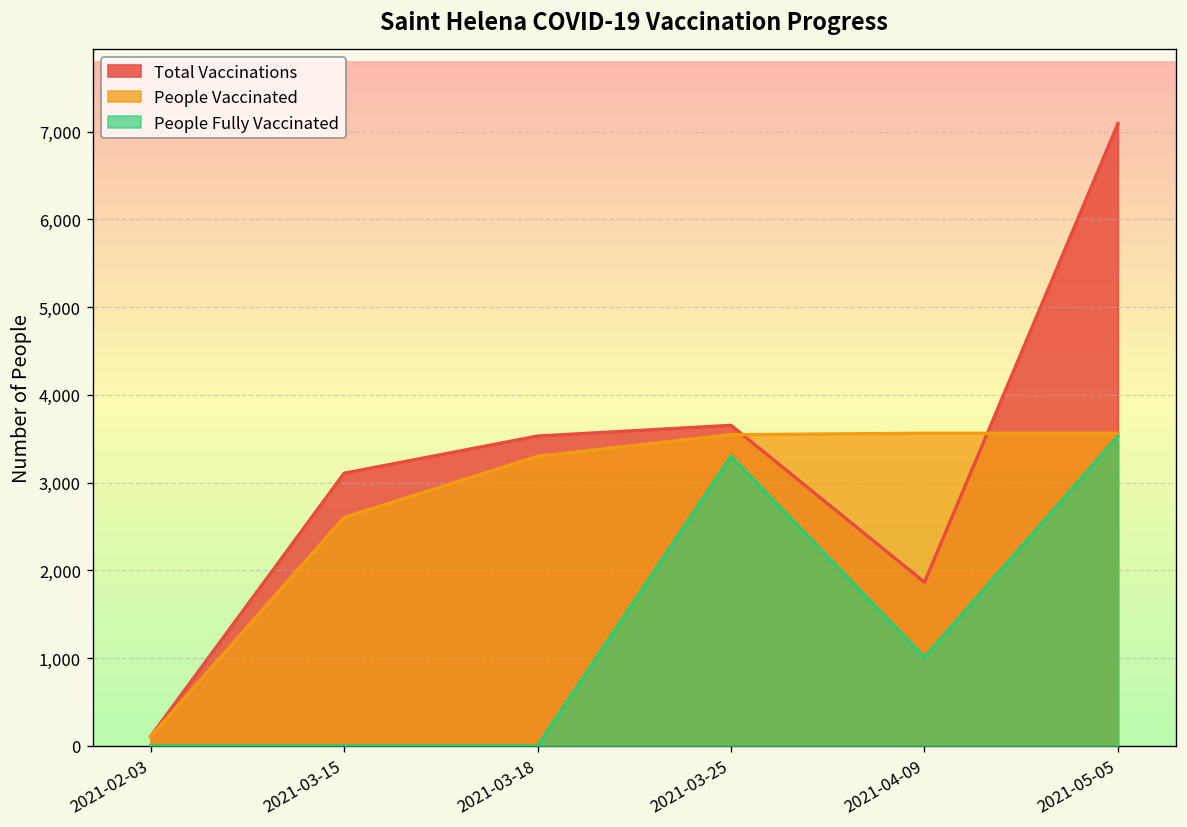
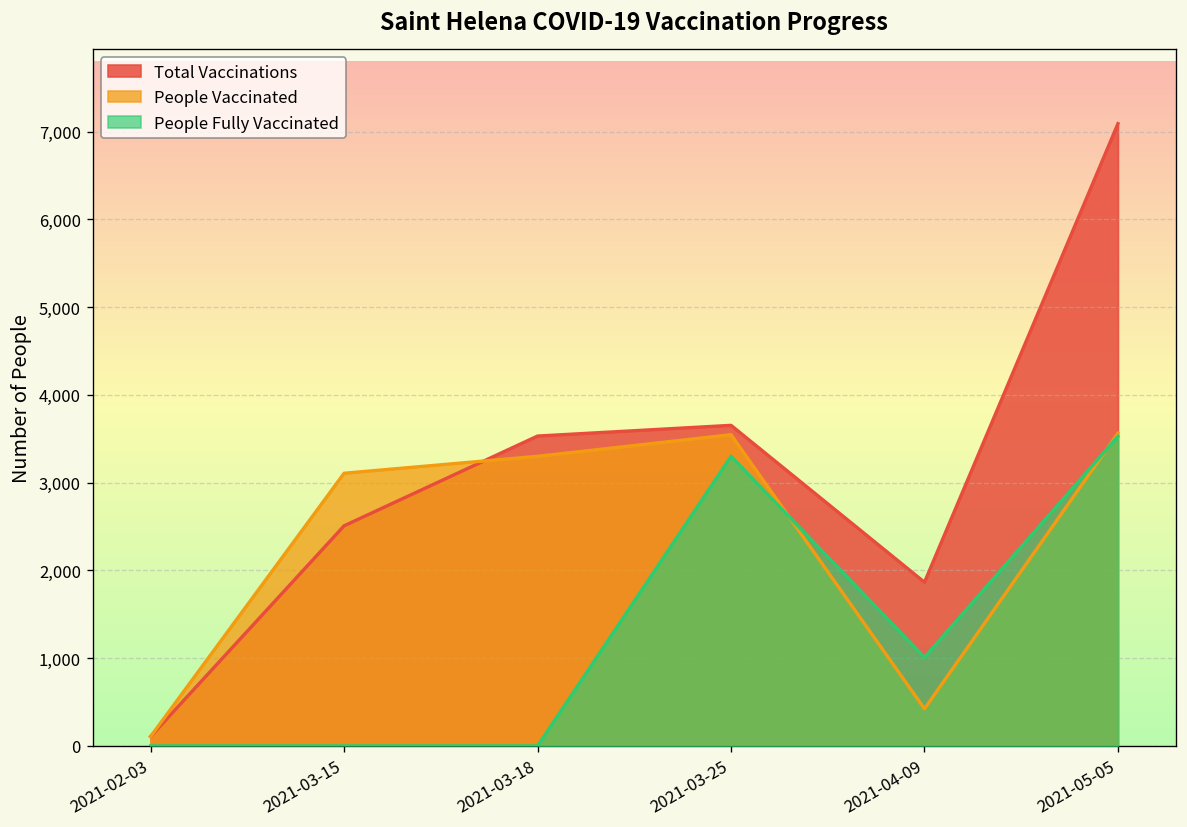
Total Vaccinations, 2021-03-15: 3,100 -> 2,500
People Vaccinated, 2021-03-15: 2,600 -> 3,100
People Vaccinated, 2021-04-09: 3,600 -> 400
